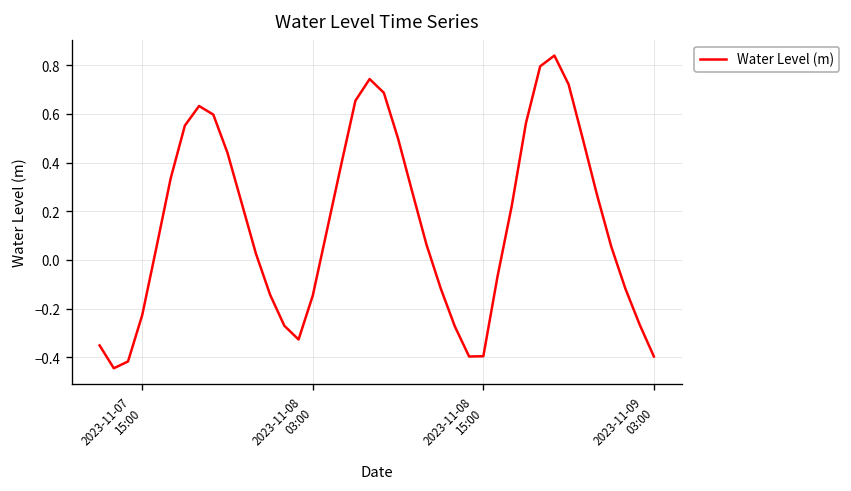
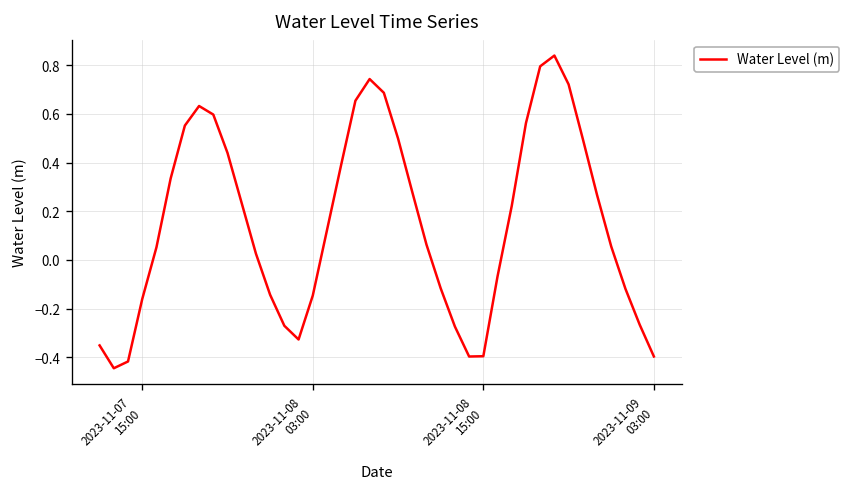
2023-11-07 15:00: -0.23 -> -0.16
